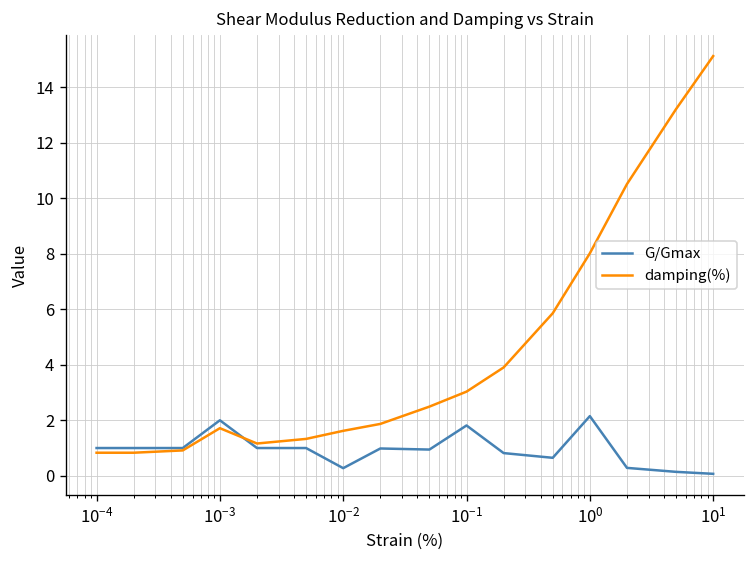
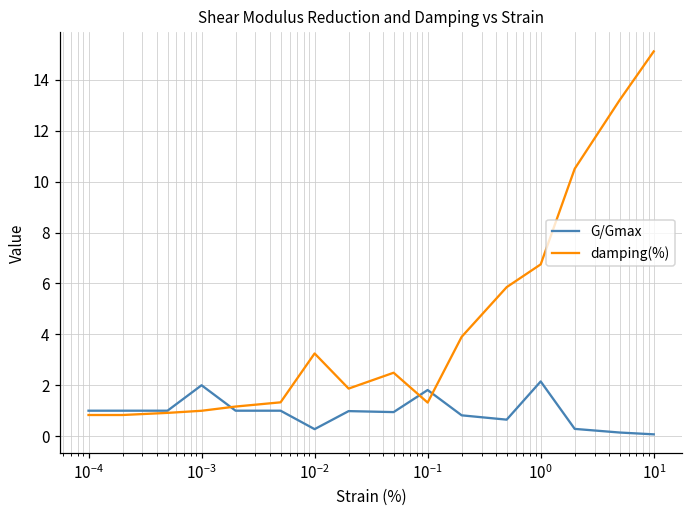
damping(%), 10^-3: 1.7 -> 1.0
damping(%), 10^-2: 1.6 -> 3.3
damping(%), 10^-1: 3.0 -> 1.3
damping(%), 10^0: 8.0 -> 6.8
